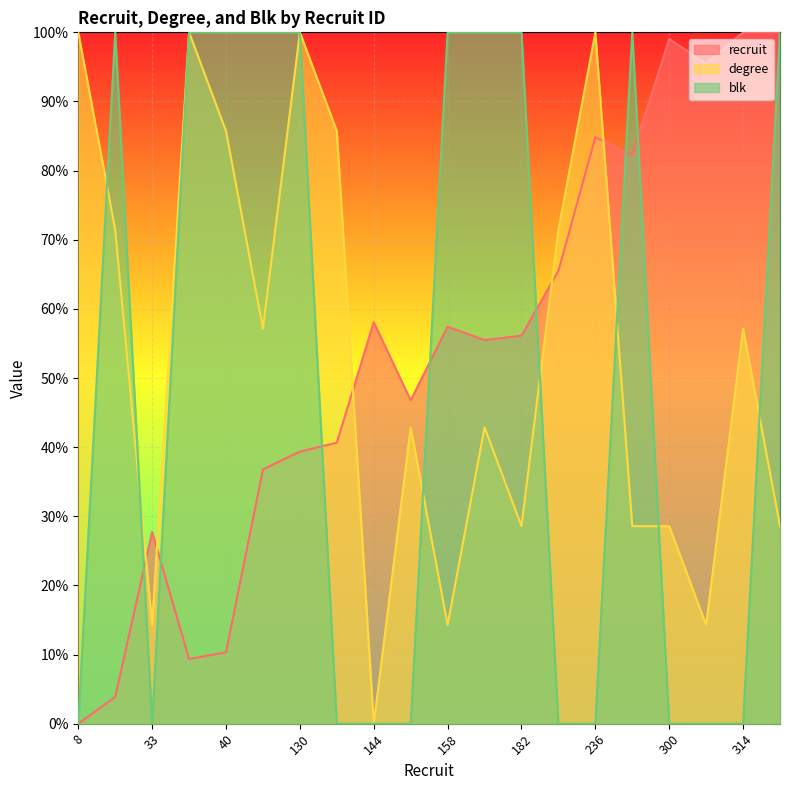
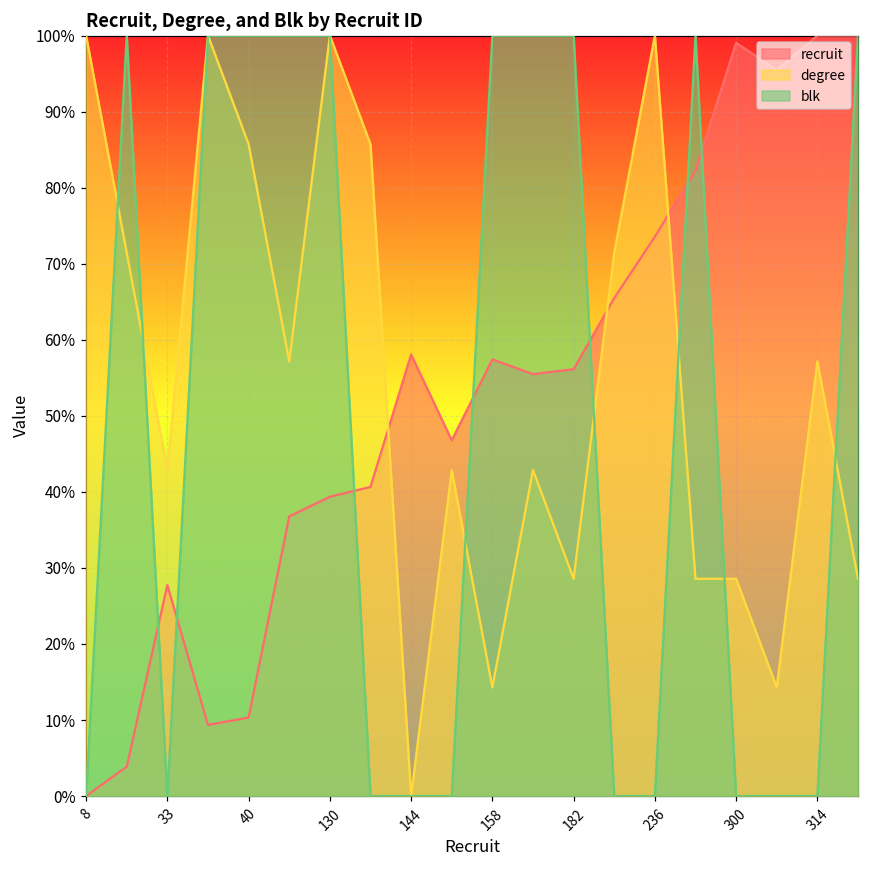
degree, 33: 14% -> 43%
recruit, 236: 85% -> 74%
